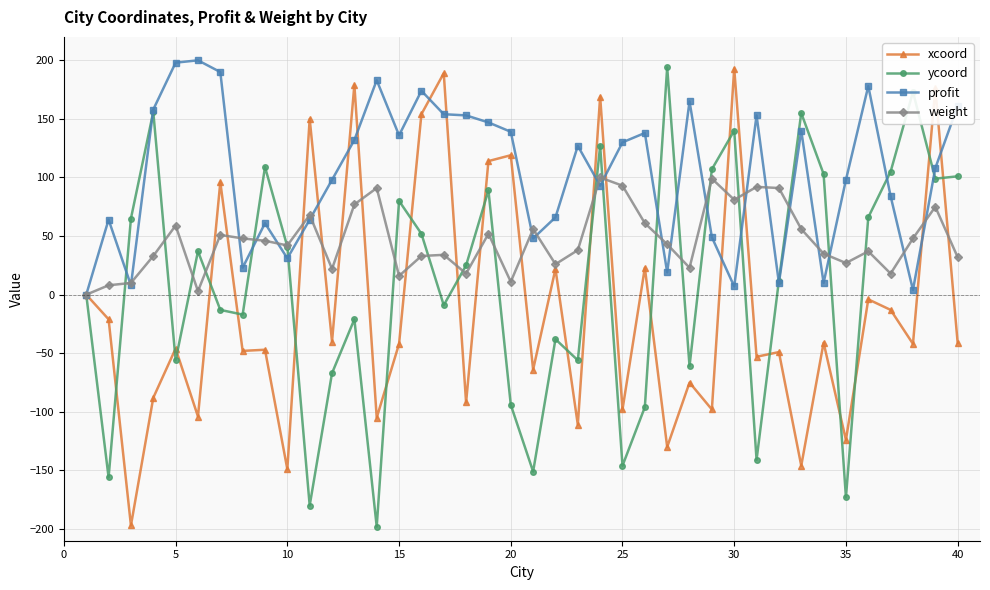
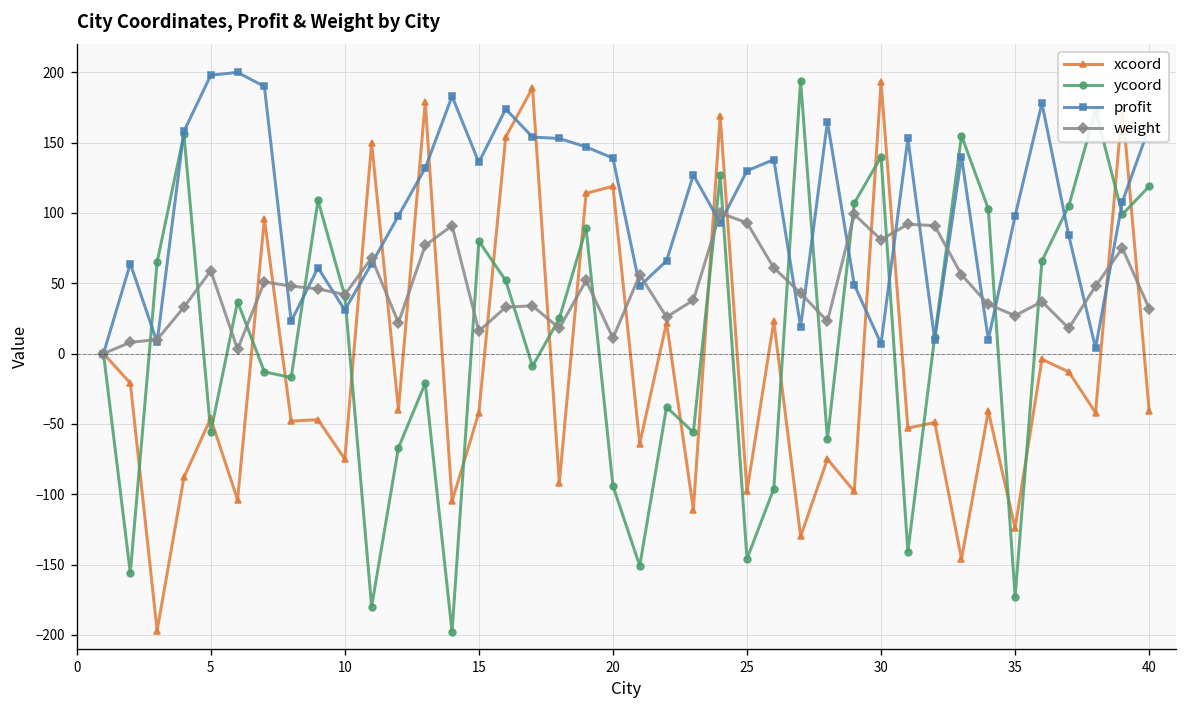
xcoord, 10: -149 -> -75
ycoord, 40: 101 -> 119
